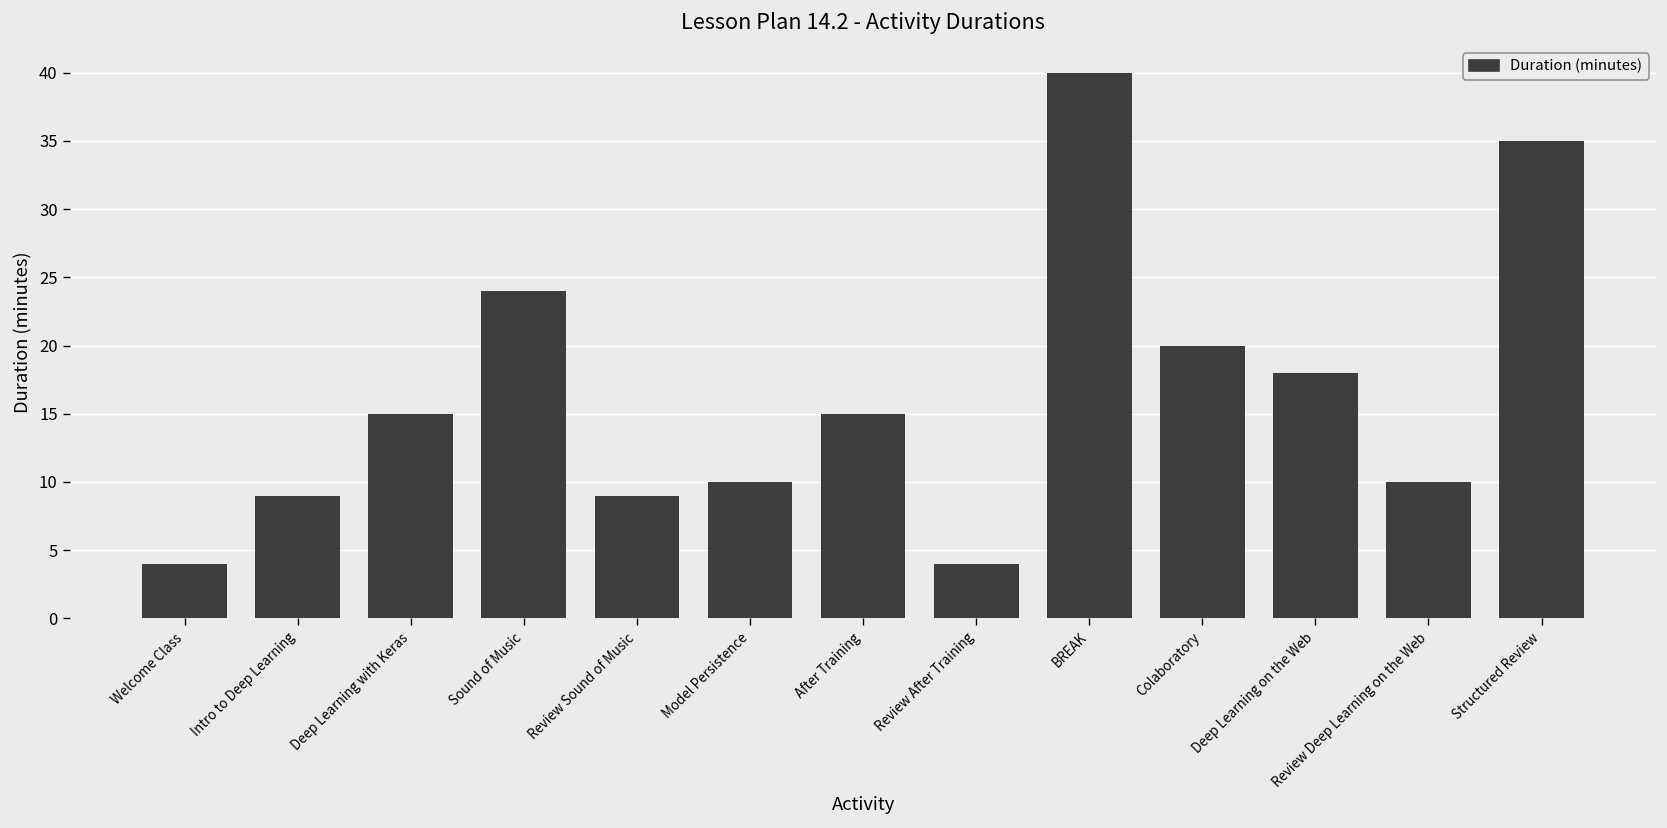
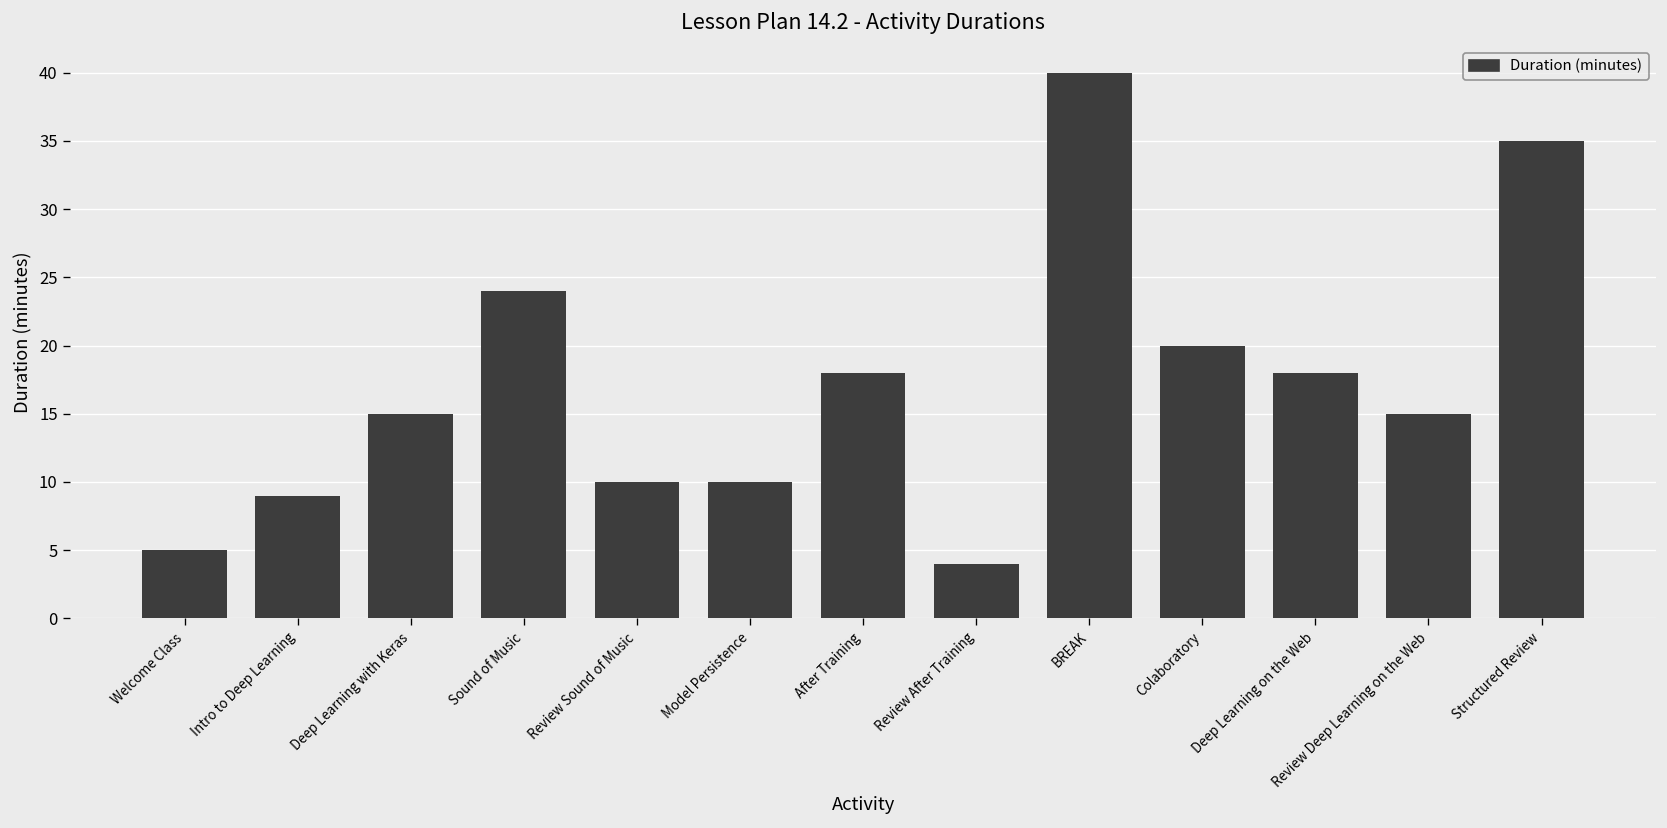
Welcome Class: 4 -> 5
Review Sound of Music: 9 -> 10
After Training: 15 -> 18
Review Deep Learning on the Web: 10 -> 15
